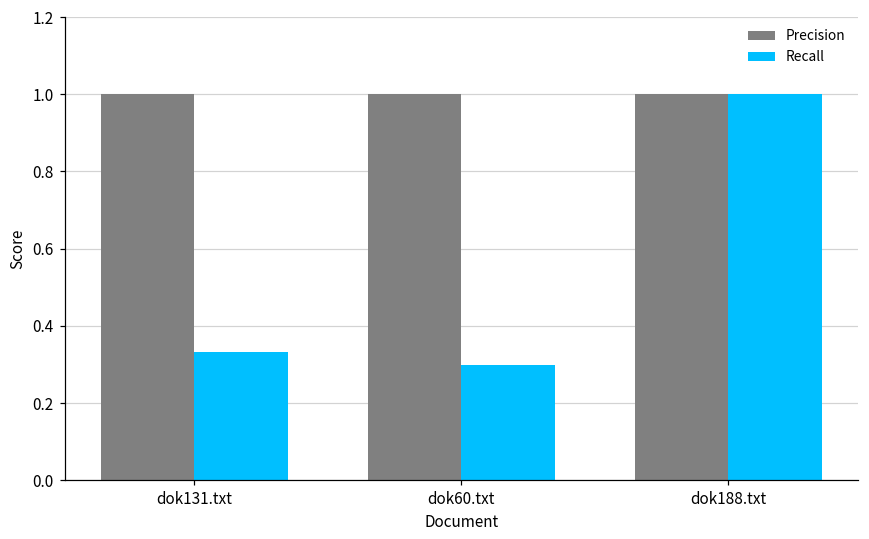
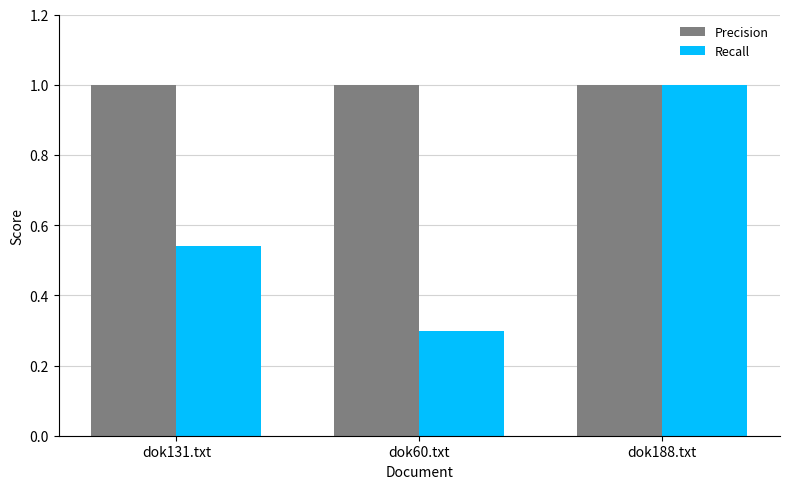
Recall, dok131.txt: 0.33 -> 0.54
